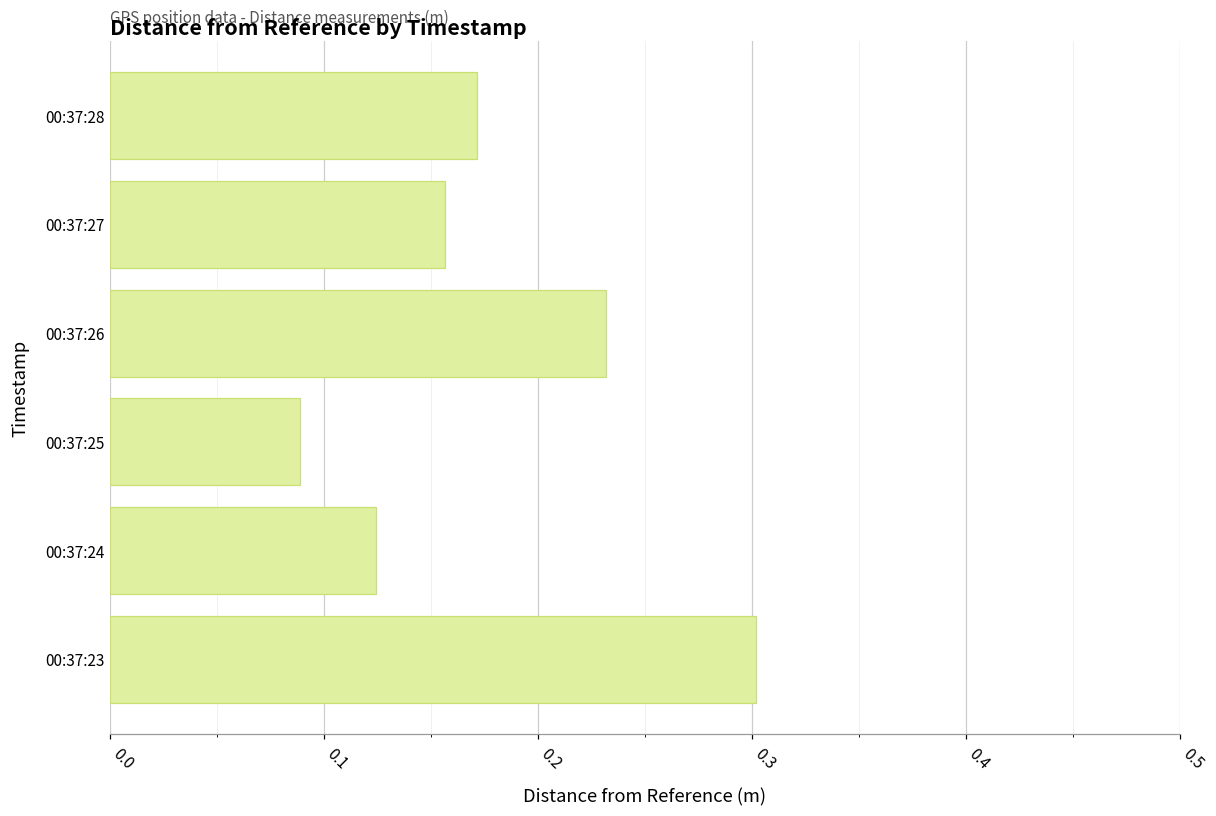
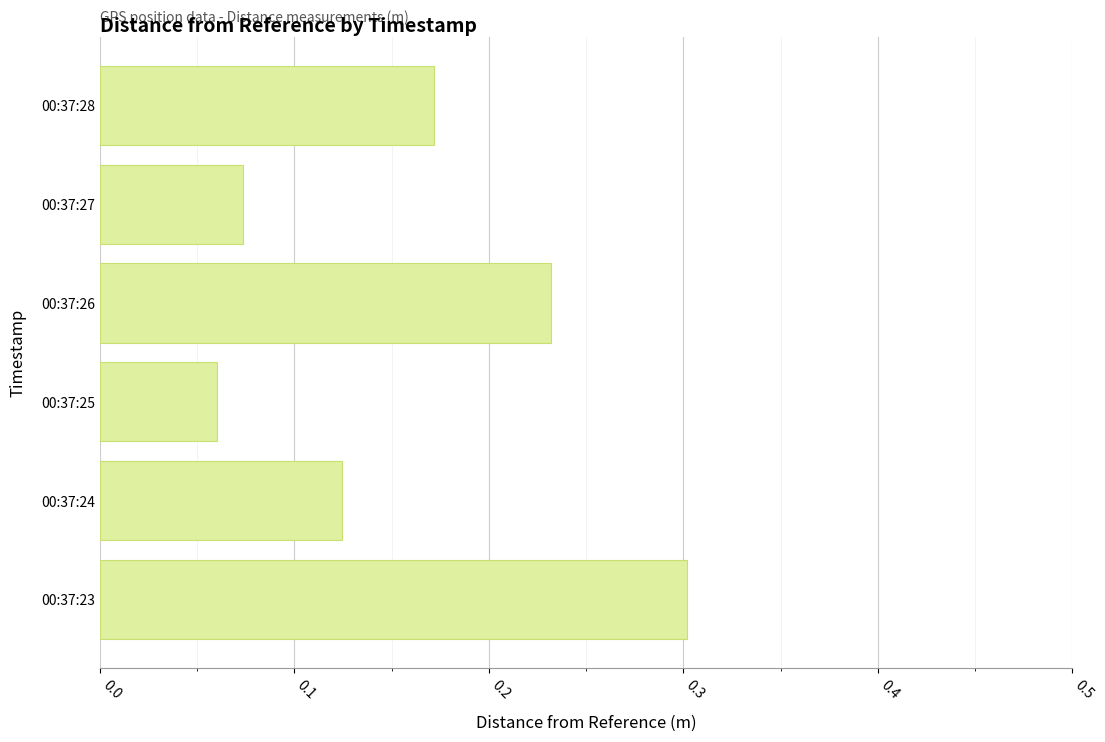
00:37:27: 0.157 -> 0.074
00:37:25: 0.089 -> 0.060
